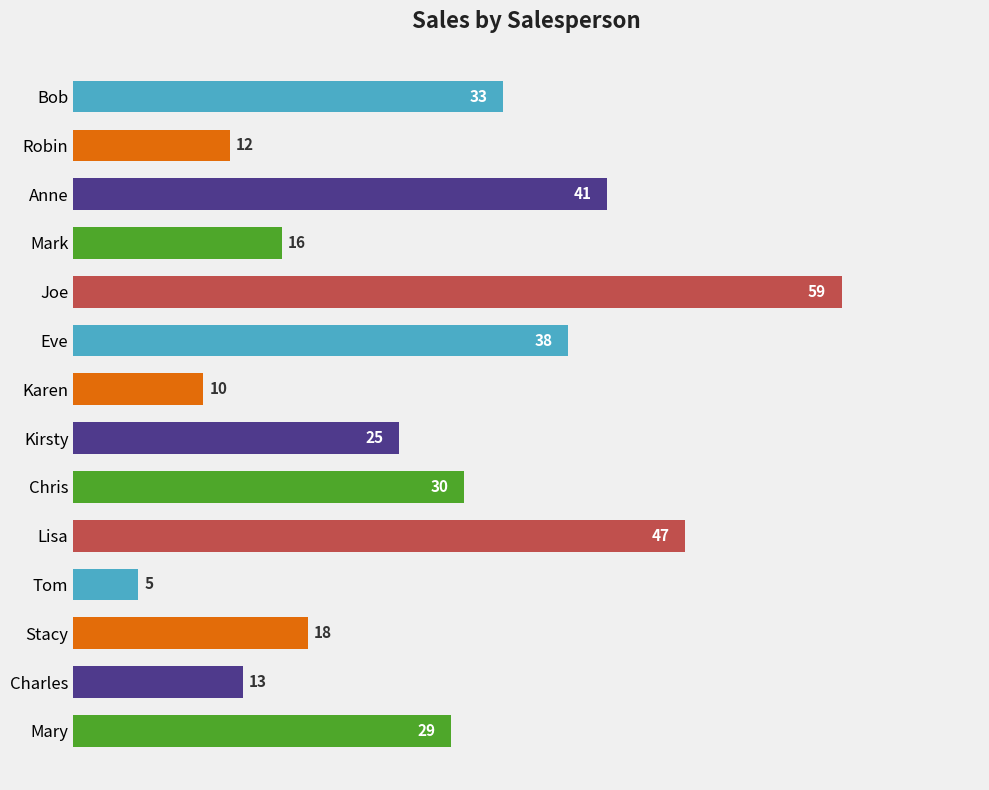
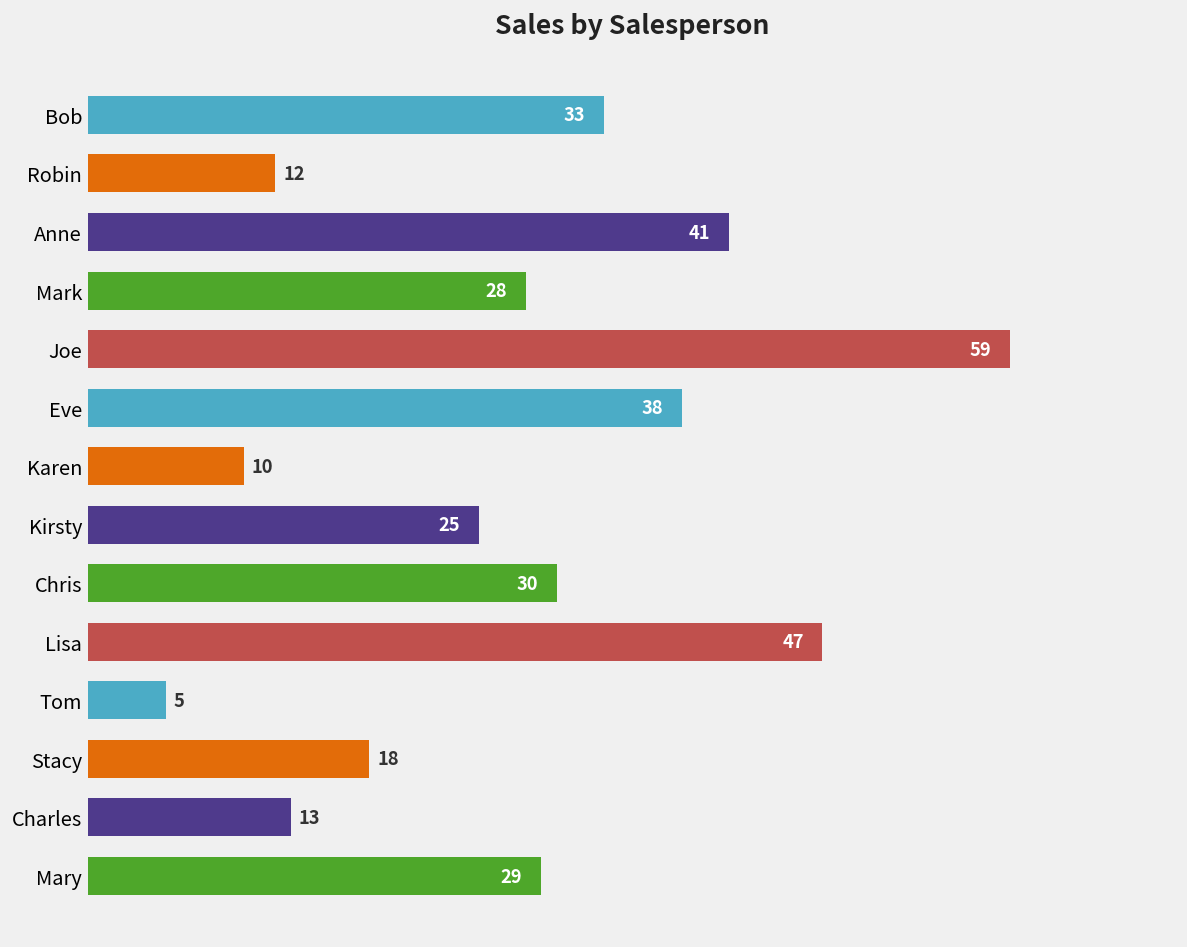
Mark: 16 -> 28
